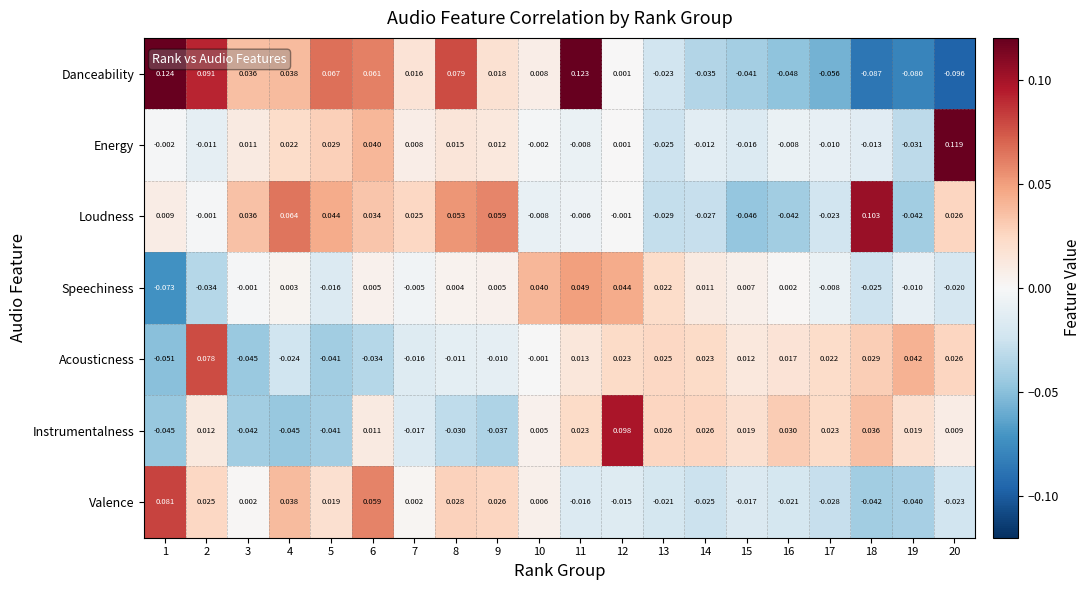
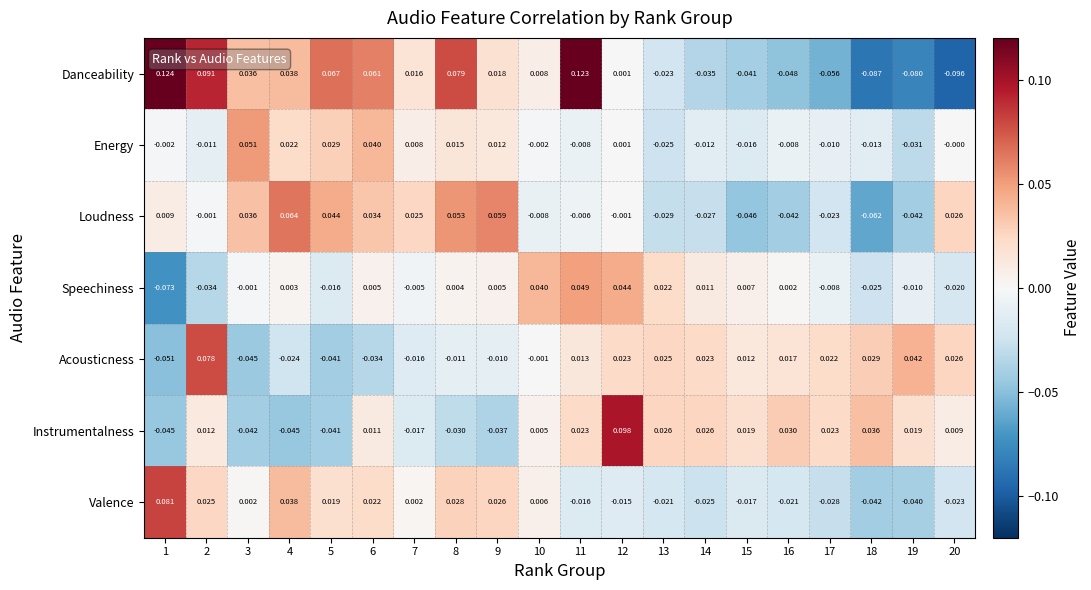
Energy, 3: 0.011 -> 0.051
Energy, 20: 0.119 -> -0.000
Loudness, 18: 0.103 -> -0.062
Valence, 6: 0.059 -> 0.022
